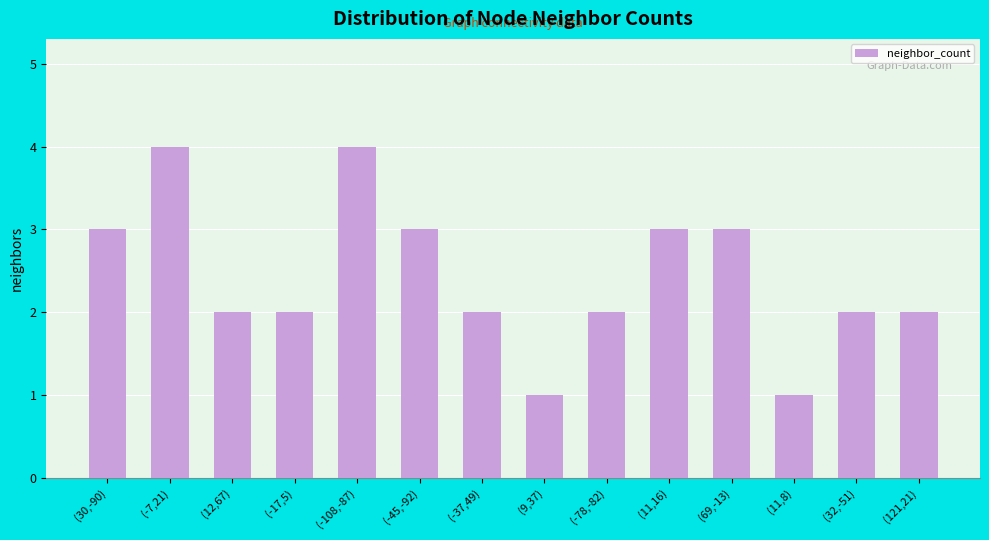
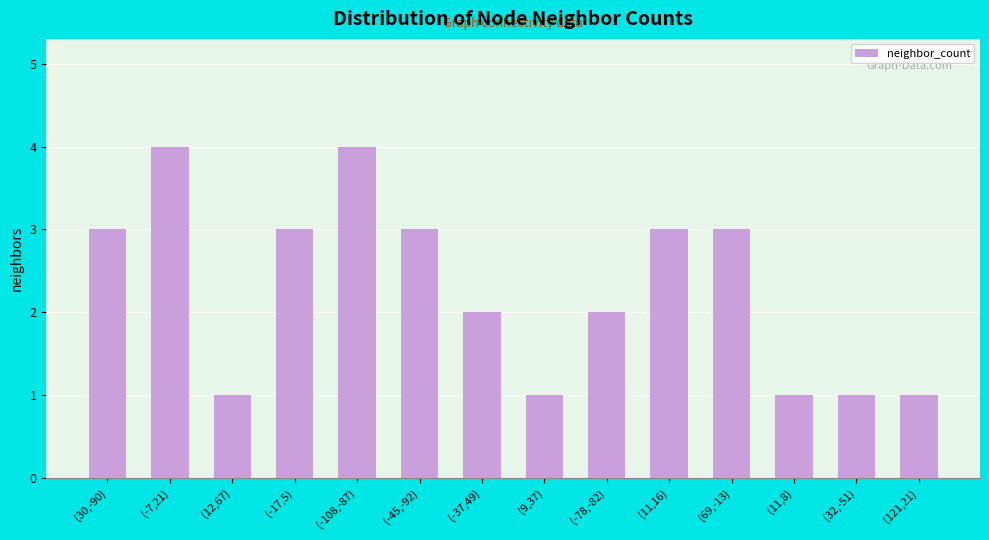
(12,67): 2 -> 1
(-17,5): 2 -> 3
(32,-51): 2 -> 1
(121,21): 2 -> 1
